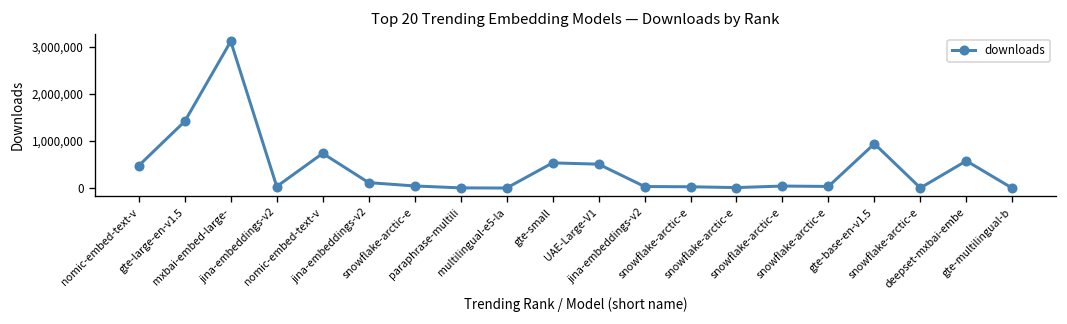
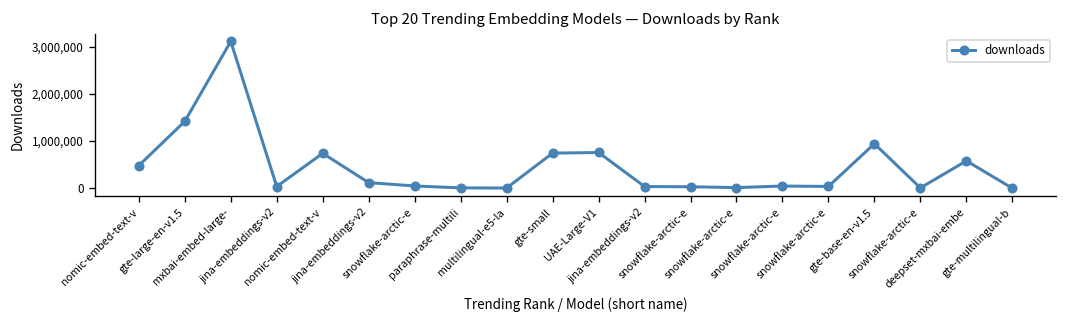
gte-small: 500,000 -> 700,000
UAE-Large-V1: 500,000 -> 800,000
